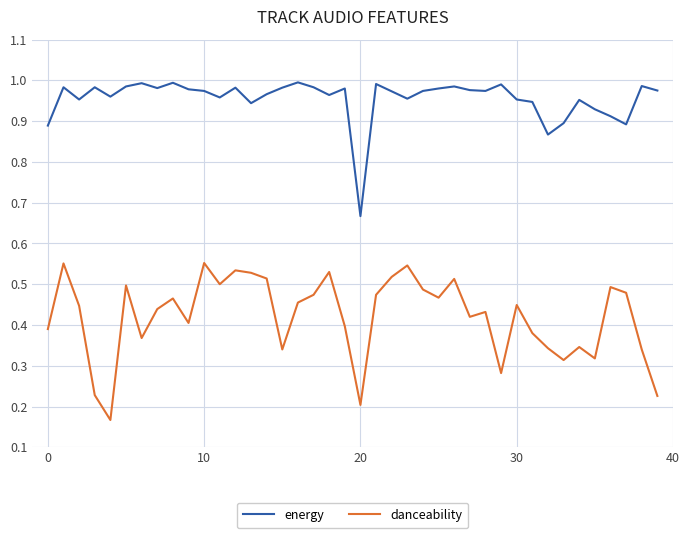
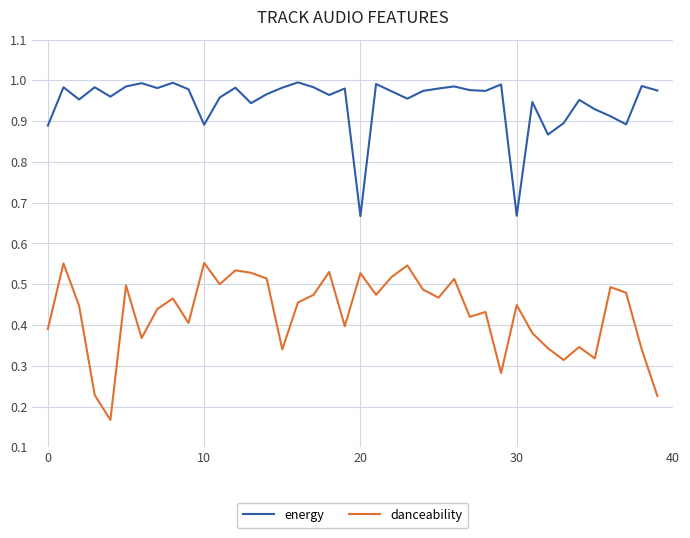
energy, 10: 0.97 -> 0.89
danceability, 20: 0.20 -> 0.53
energy, 30: 0.95 -> 0.67
